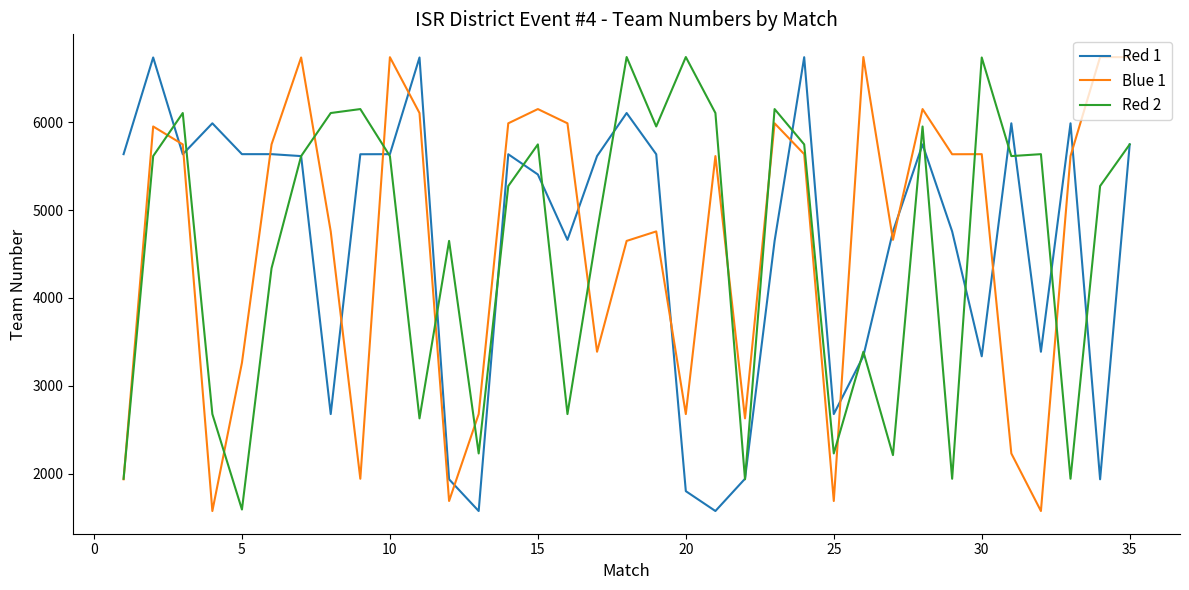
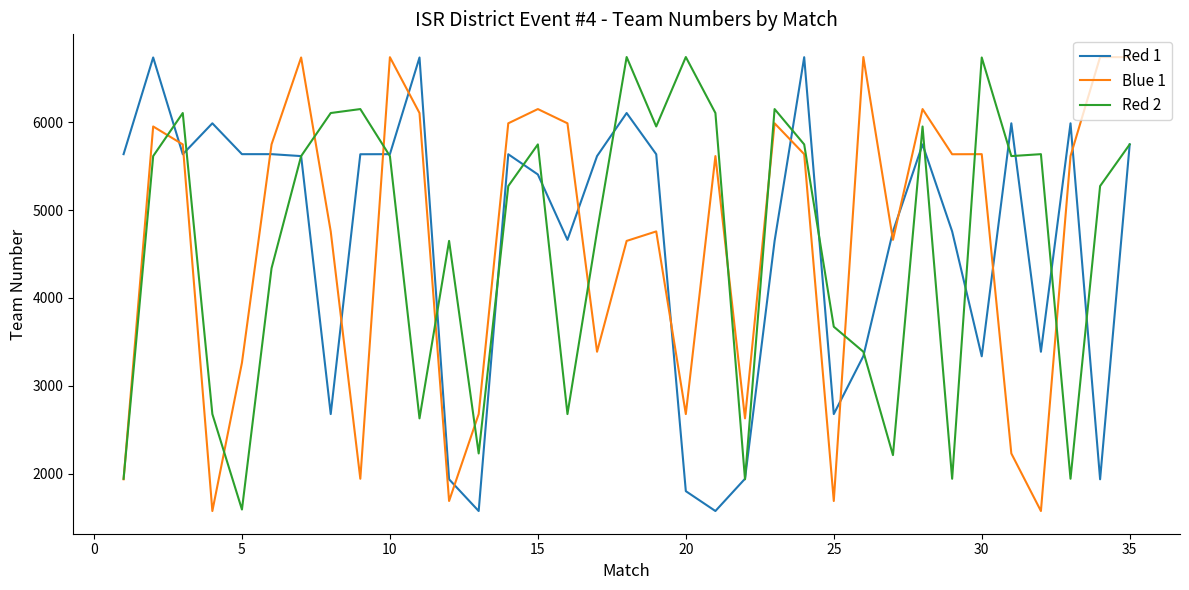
Red 2, 25: 2200 -> 3700
